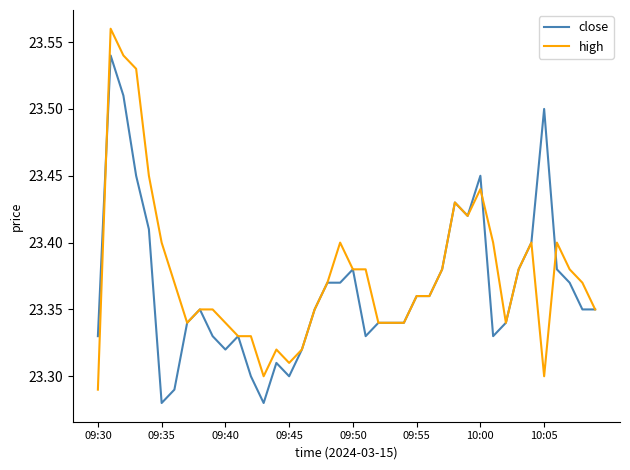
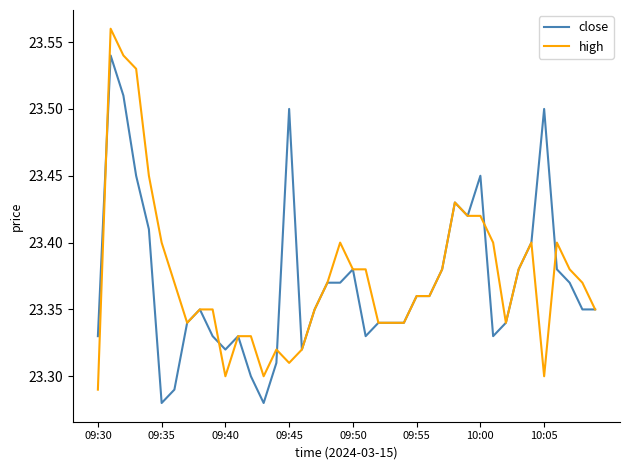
high, 09:40: 23.34 -> 23.30
close, 09:45: 23.3 -> 23.5
high, 10:00: 23.44 -> 23.42
